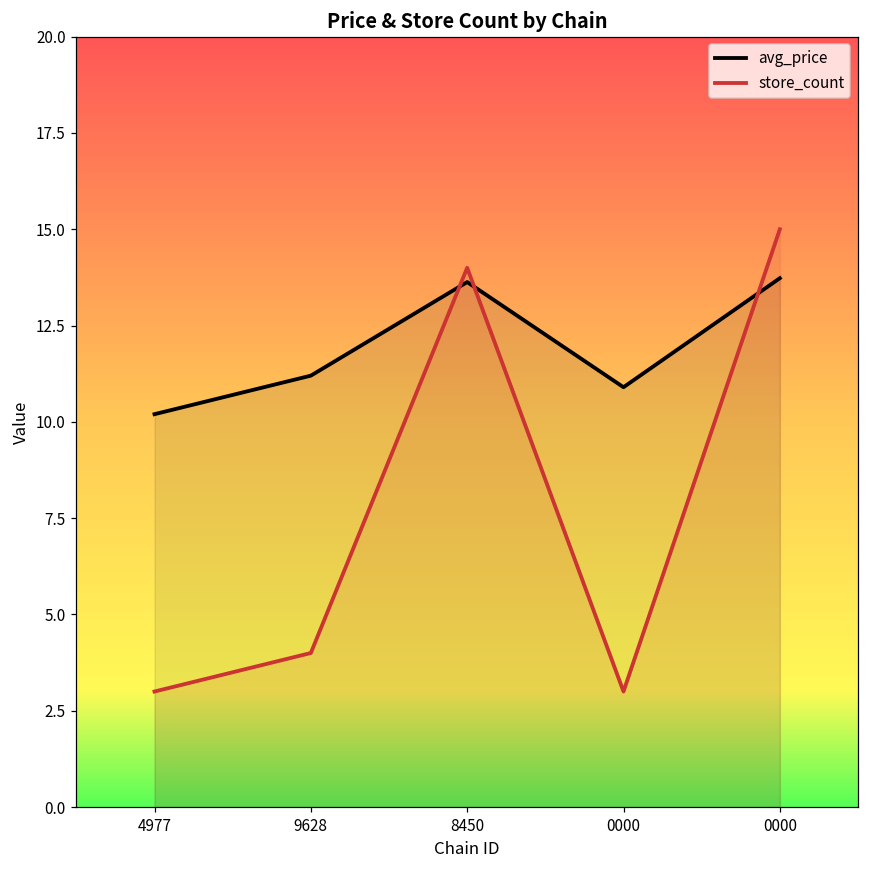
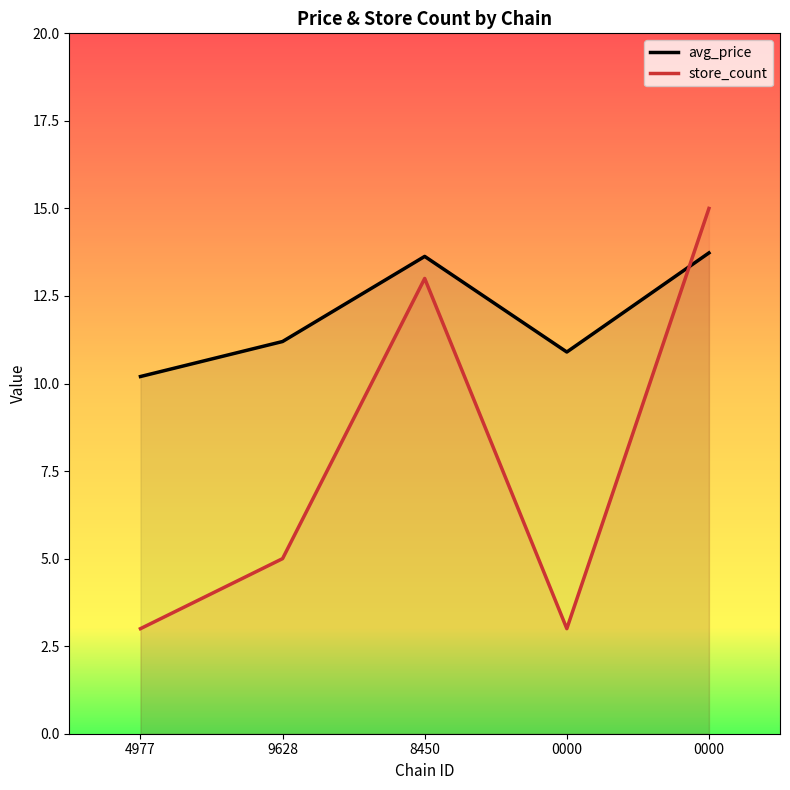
store_count, 9628: 4 -> 5
store_count, 8450: 14 -> 13
